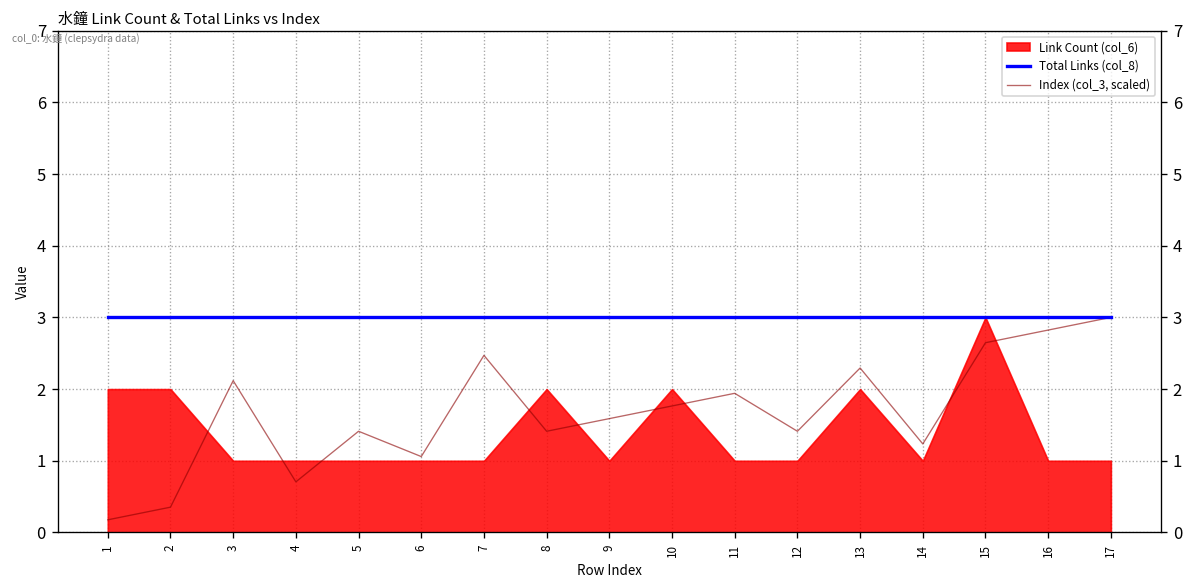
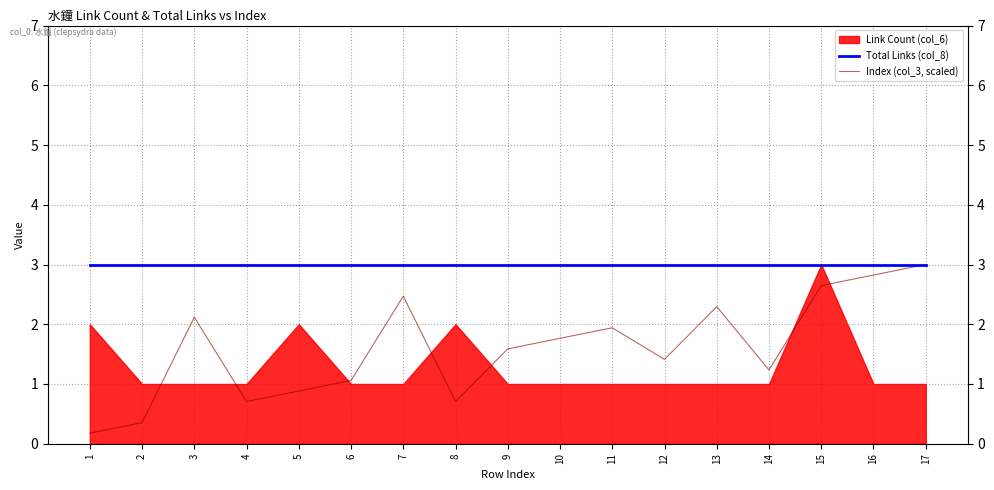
Link Count (col_6), 2: 2 -> 1
Link Count (col_6), 5: 1 -> 2
Index (col_3, scaled), 5: 1.4 -> 0.9
Index (col_3, scaled), 8: 1.4 -> 0.7
Link Count (col_6), 10: 2 -> 1
Link Count (col_6), 13: 2 -> 1
